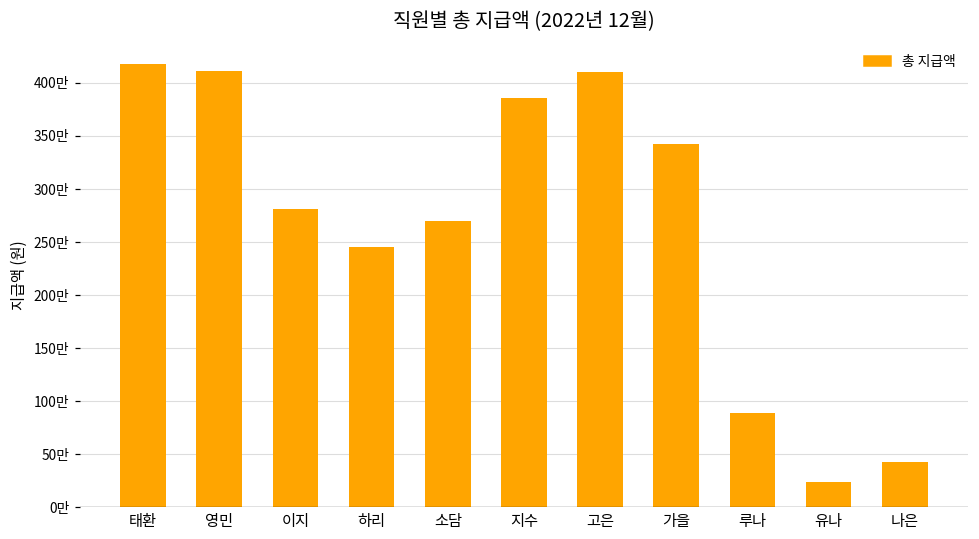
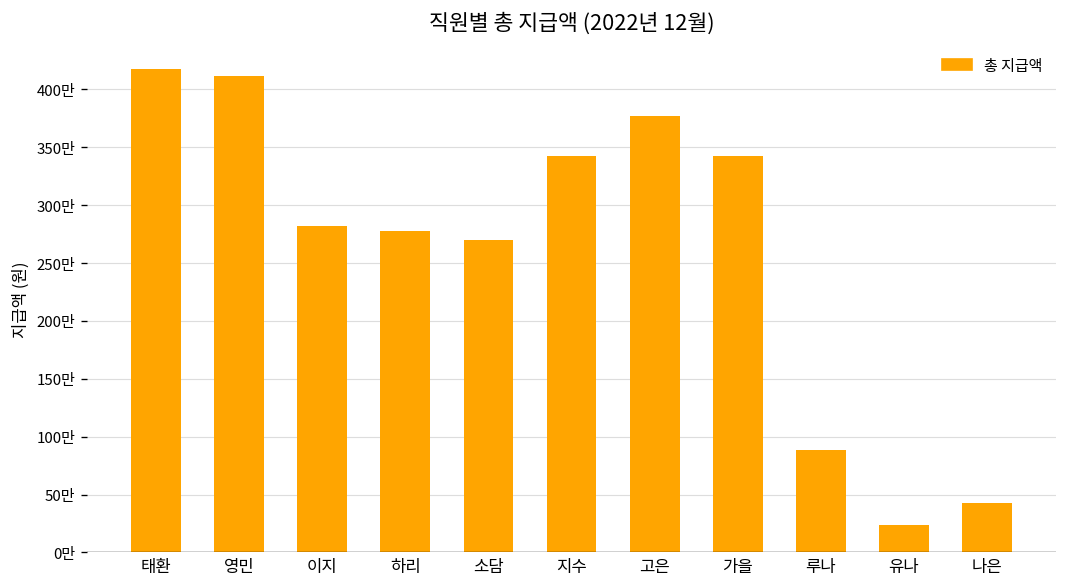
하리: 250만 -> 280만
지수: 390만 -> 340만
고은: 410만 -> 380만
